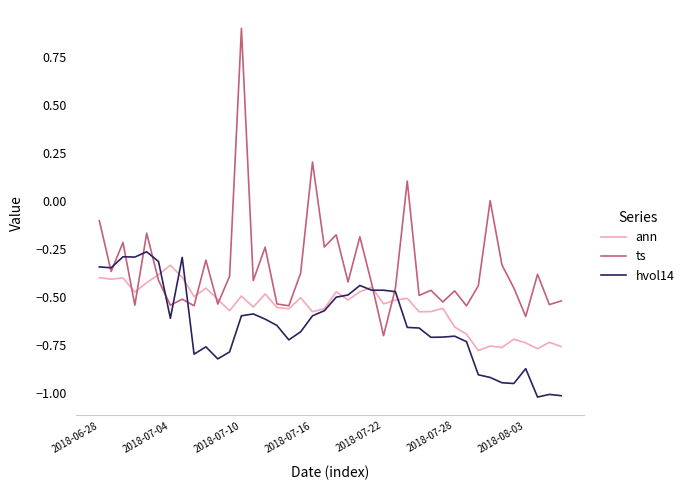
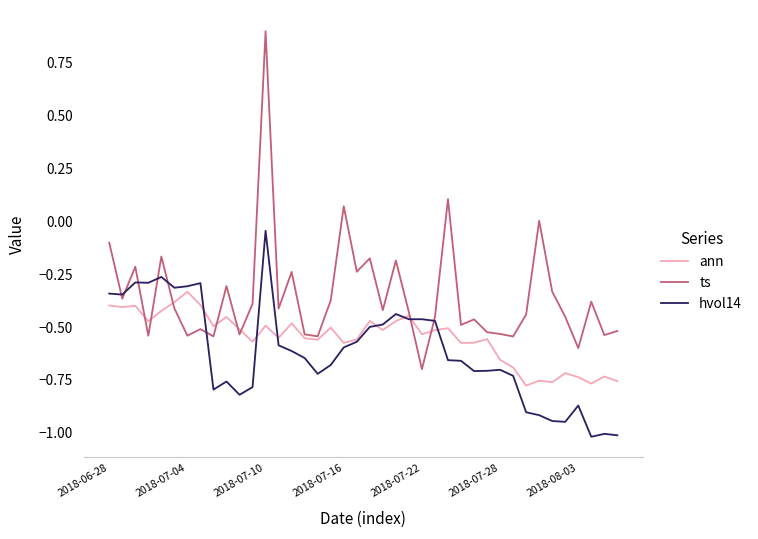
hvol14, 2018-07-04: -0.61 -> -0.31
hvol14, 2018-07-10: -0.60 -> -0.04
ts, 2018-07-16: 0.20 -> 0.07
ts, 2018-07-28: -0.47 -> -0.53
